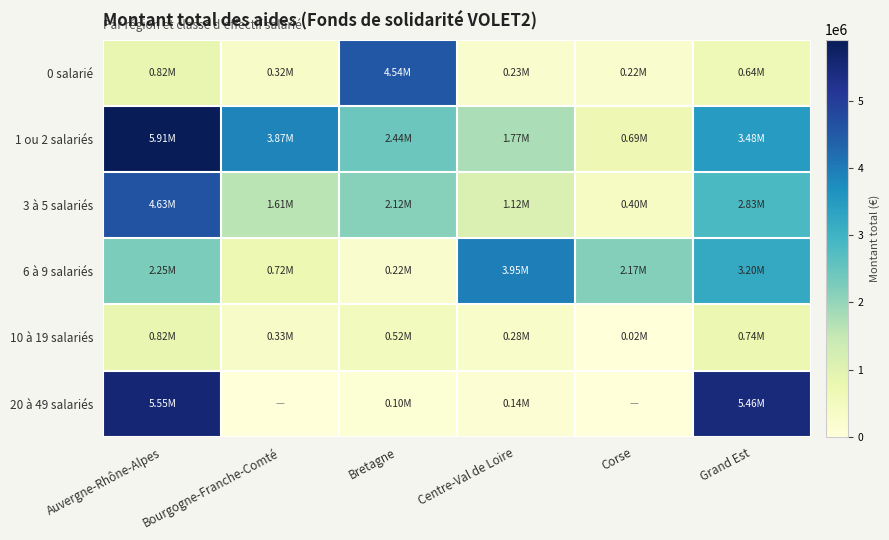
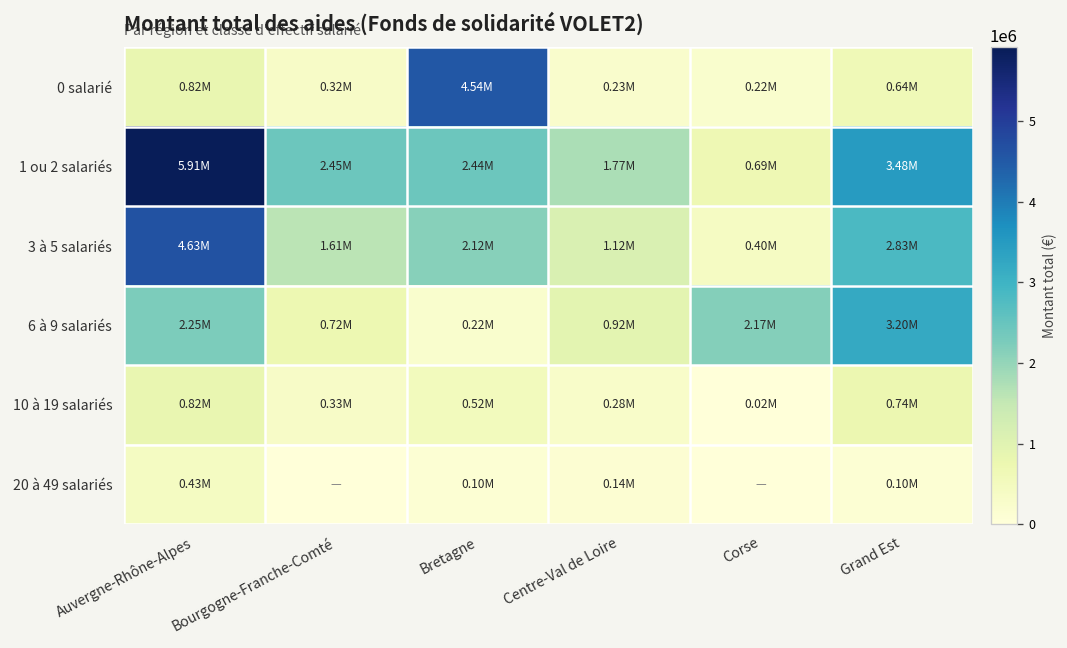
1 ou 2 salariés, Bourgogne-Franche-Comté: 3.87M -> 2.45M
6 à 9 salariés, Centre-Val de Loire: 3.95M -> 0.92M
20 à 49 salariés, Auvergne-Rhône-Alpes: 5.55M -> 0.43M
20 à 49 salariés, Grand Est: 5.46M -> 0.10M
